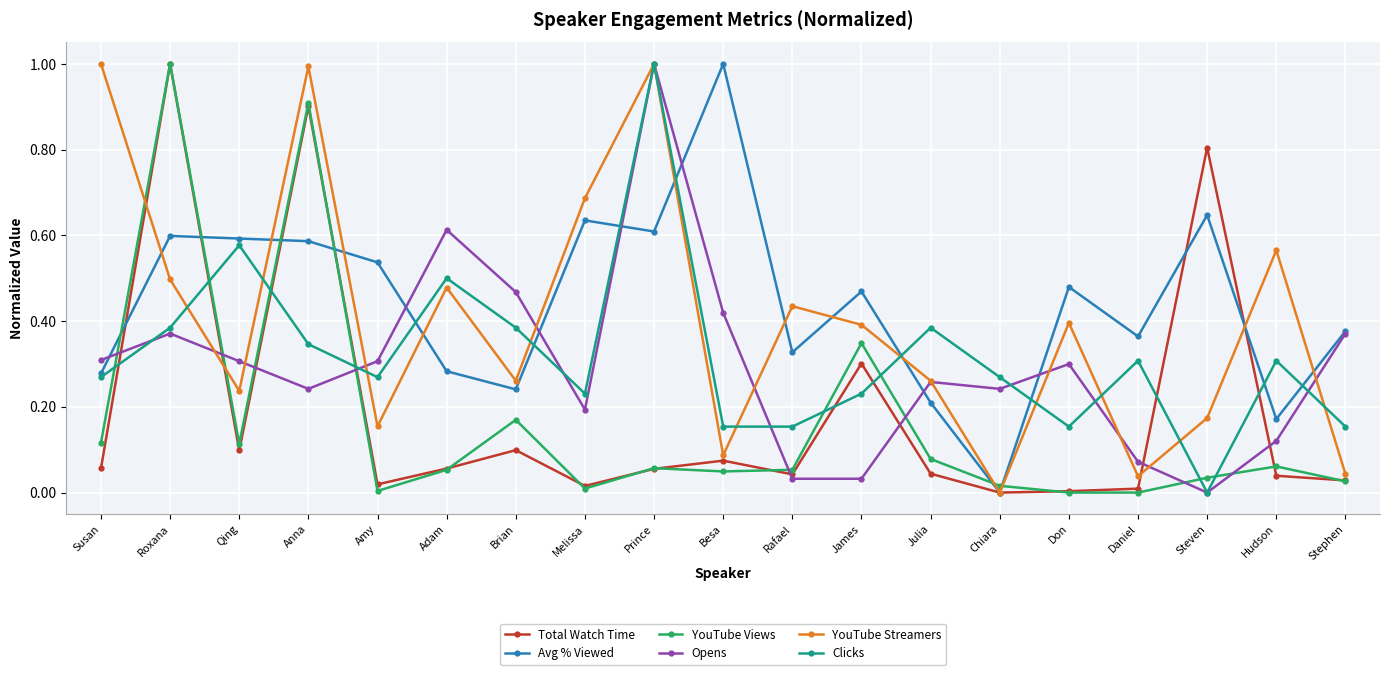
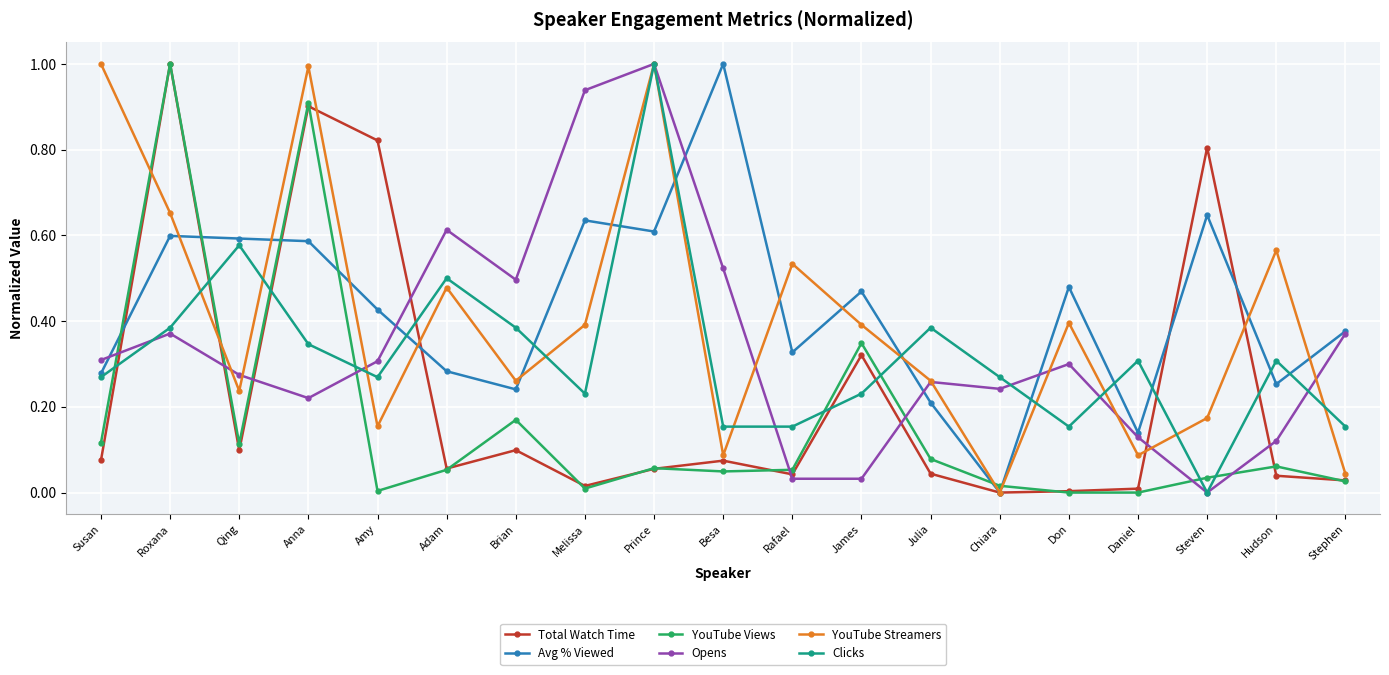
Total Watch Time, Susan: 0.06 -> 0.08
YouTube Streamers, Roxana: 0.50 -> 0.65
Opens, Qing: 0.31 -> 0.27
Opens, Anna: 0.24 -> 0.22
Total Watch Time, Amy: 0.02 -> 0.82
Avg % Viewed, Amy: 0.54 -> 0.43
Opens, Brian: 0.47 -> 0.50
Opens, Melissa: 0.19 -> 0.94
YouTube Streamers, Melissa: 0.69 -> 0.39
Opens, Besa: 0.42 -> 0.52
YouTube Streamers, Rafael: 0.43 -> 0.53
Total Watch Time, James: 0.30 -> 0.32
Avg % Viewed, Daniel: 0.36 -> 0.14
Opens, Daniel: 0.07 -> 0.13
YouTube Streamers, Daniel: 0.04 -> 0.09
Avg % Viewed, Hudson: 0.17 -> 0.25
